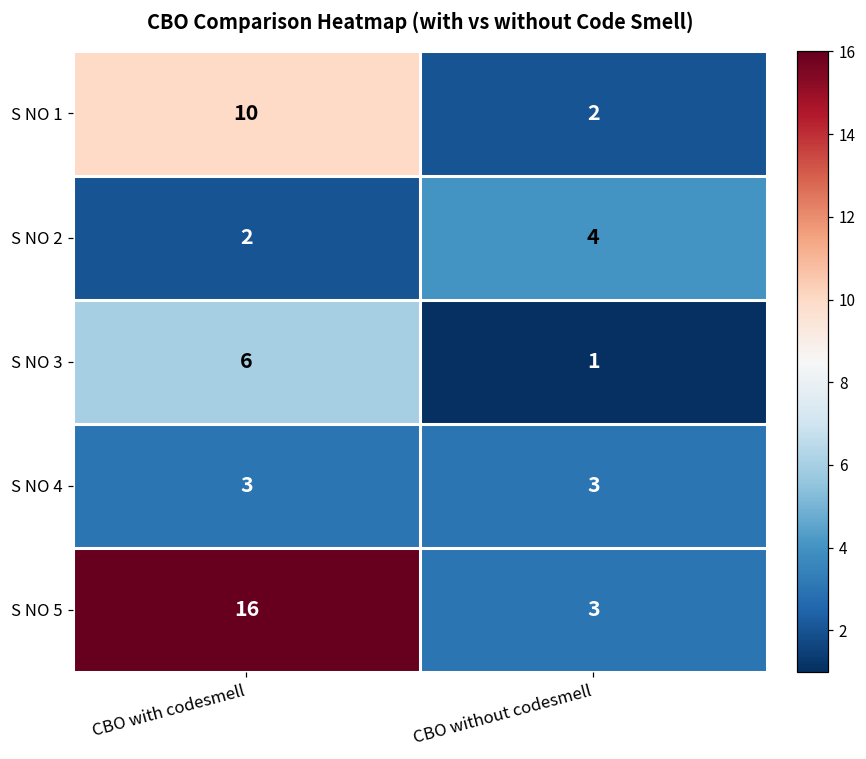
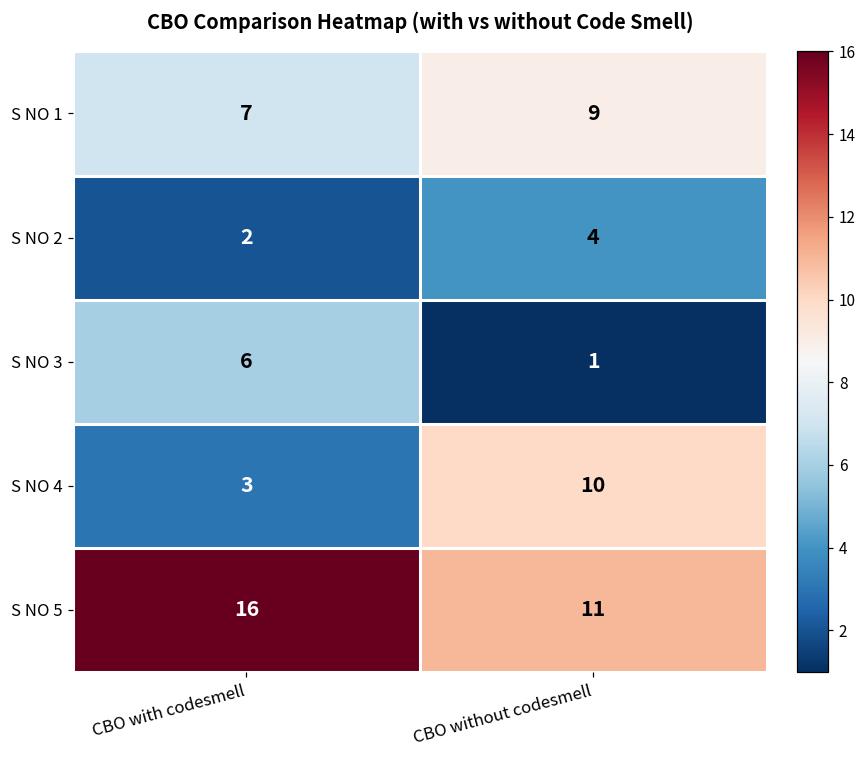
S NO 1, CBO with codesmell: 10 -> 7
S NO 1, CBO without codesmell: 2 -> 9
S NO 4, CBO without codesmell: 3 -> 10
S NO 5, CBO without codesmell: 3 -> 11
